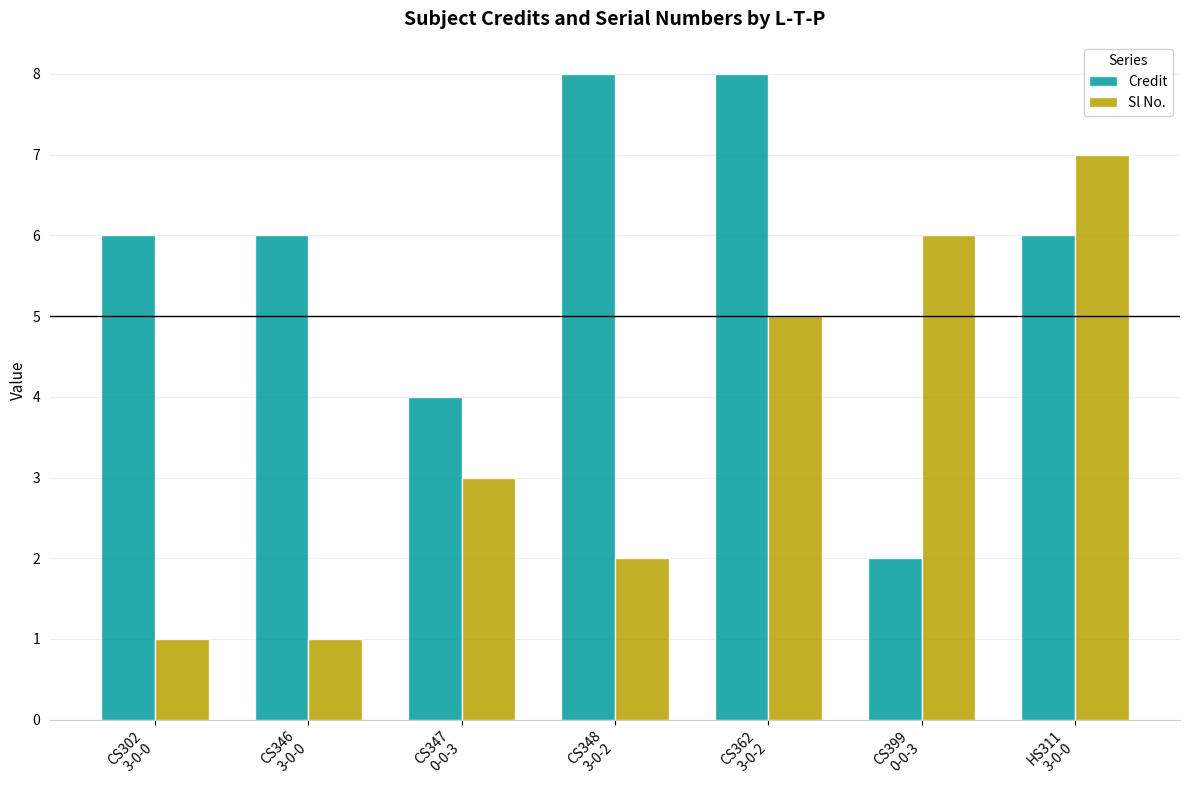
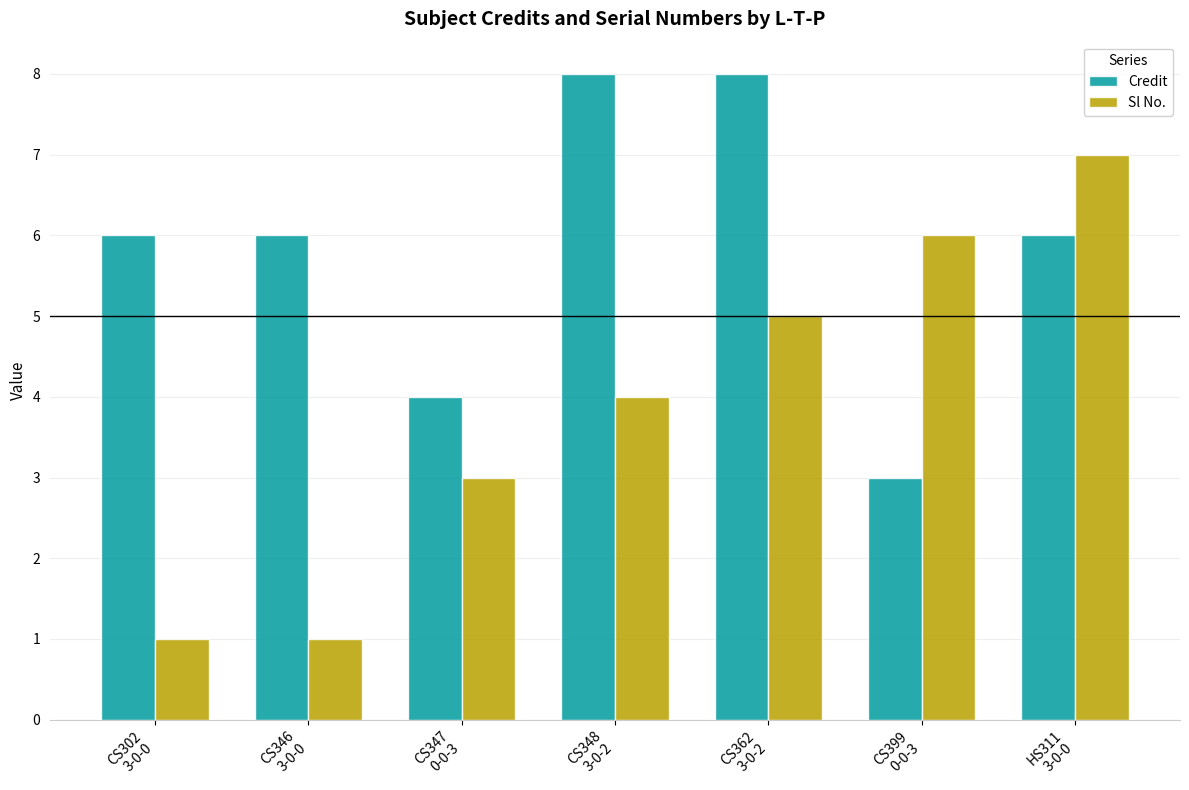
Sl No., CS348 3-0-2: 2 -> 4
Credit, CS399 0-0-3: 2 -> 3
